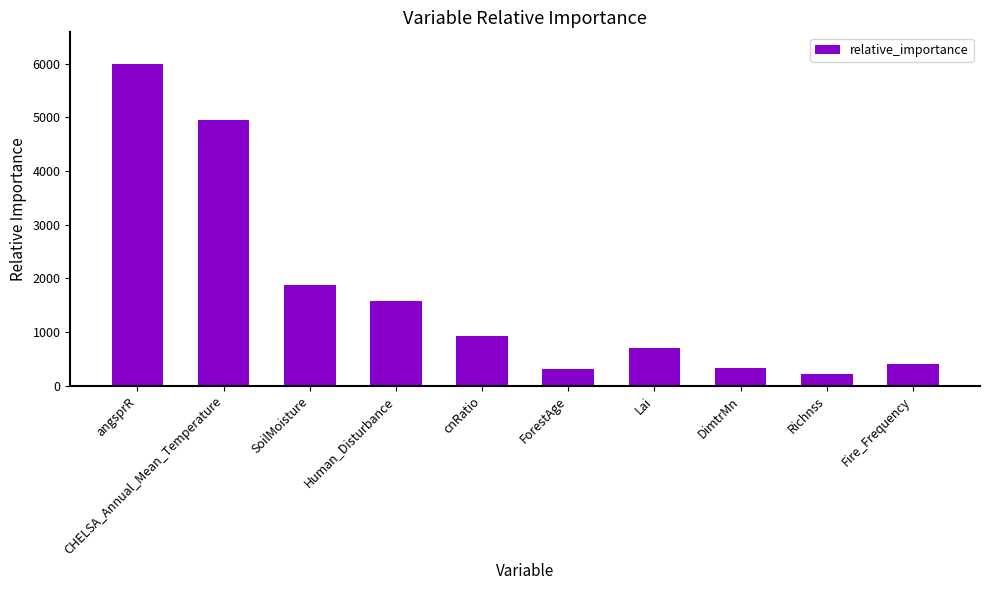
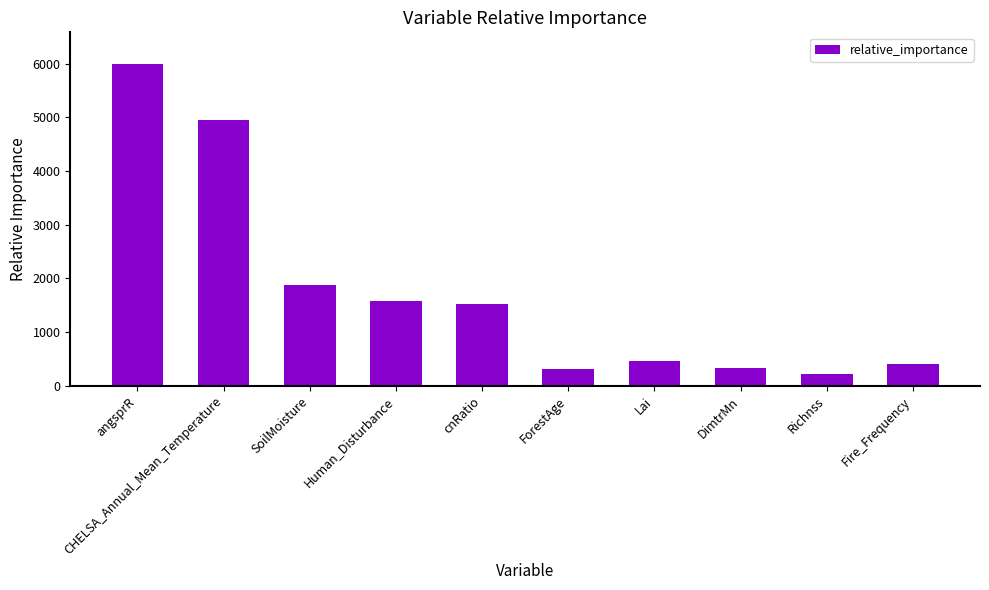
cnRatio: 900 -> 1500
Lai: 700 -> 500
